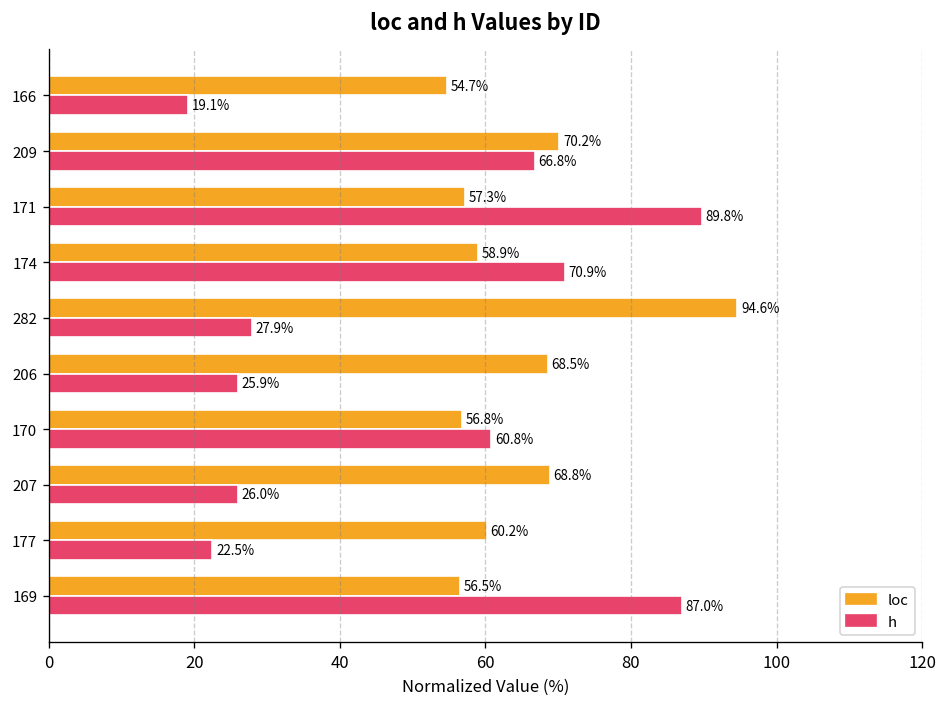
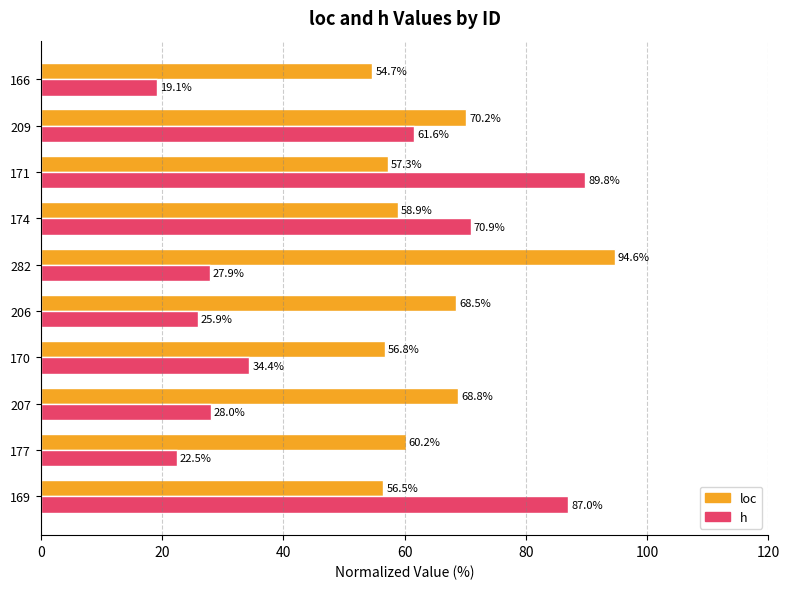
h, 209: 66.8% -> 61.6%
h, 170: 60.8% -> 34.4%
h, 207: 26.0% -> 28.0%
